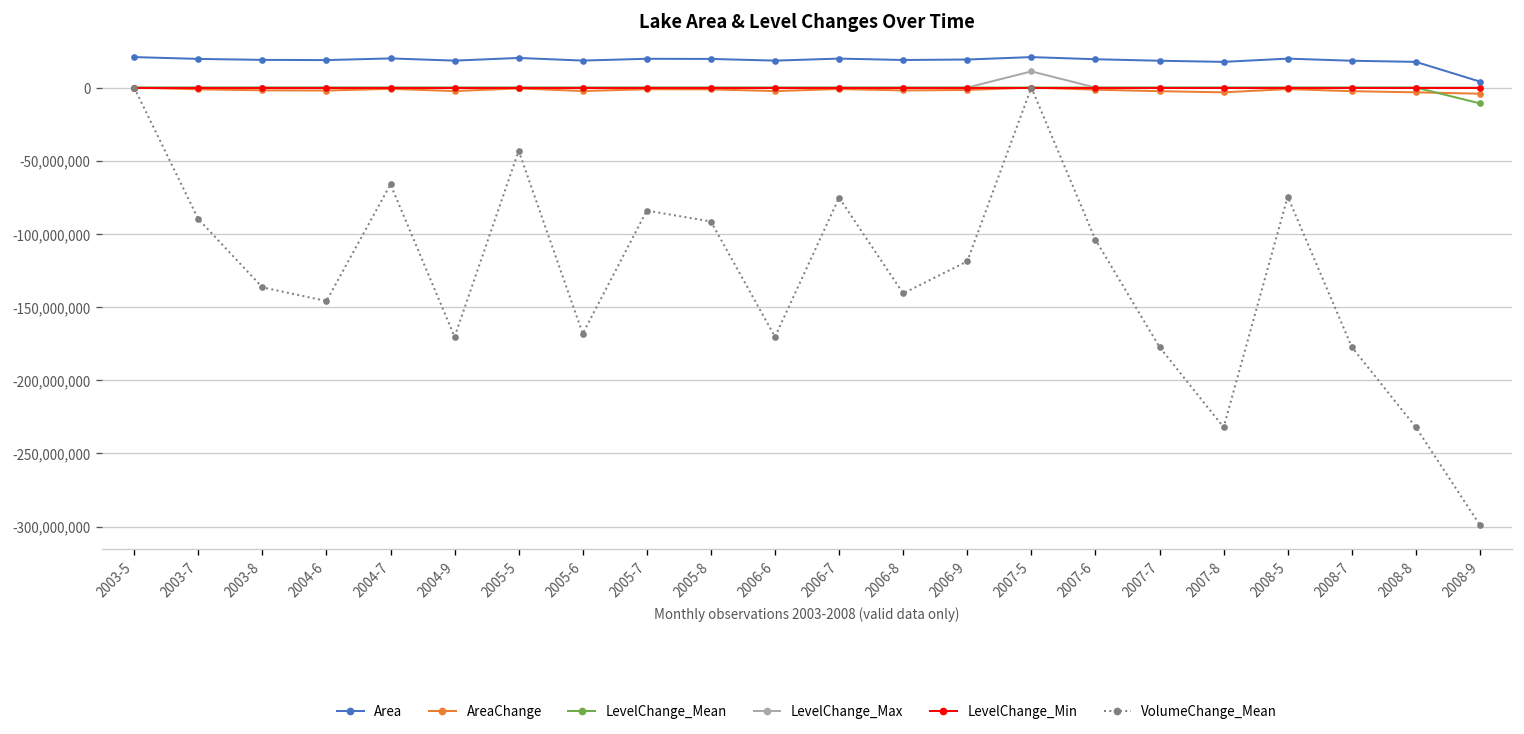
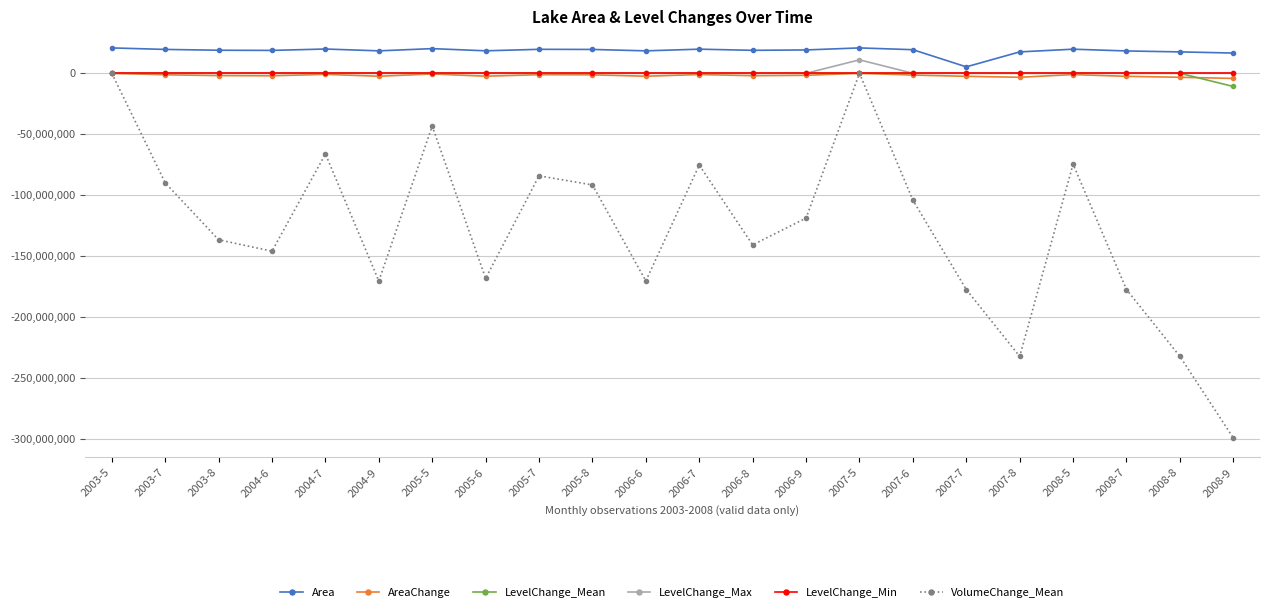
Area, 2007-7: 18,000,000 -> 5,000,000
Area, 2008-9: 4,000,000 -> 17,000,000
